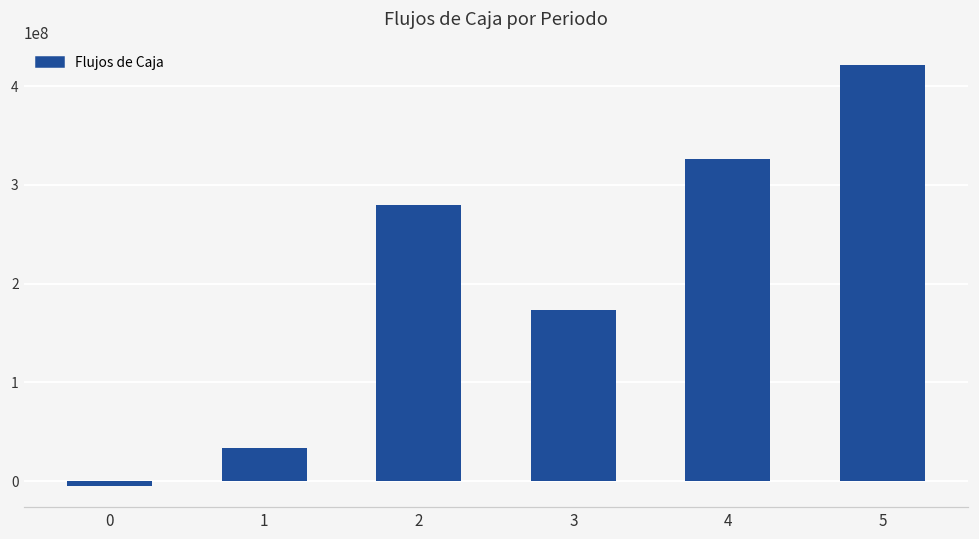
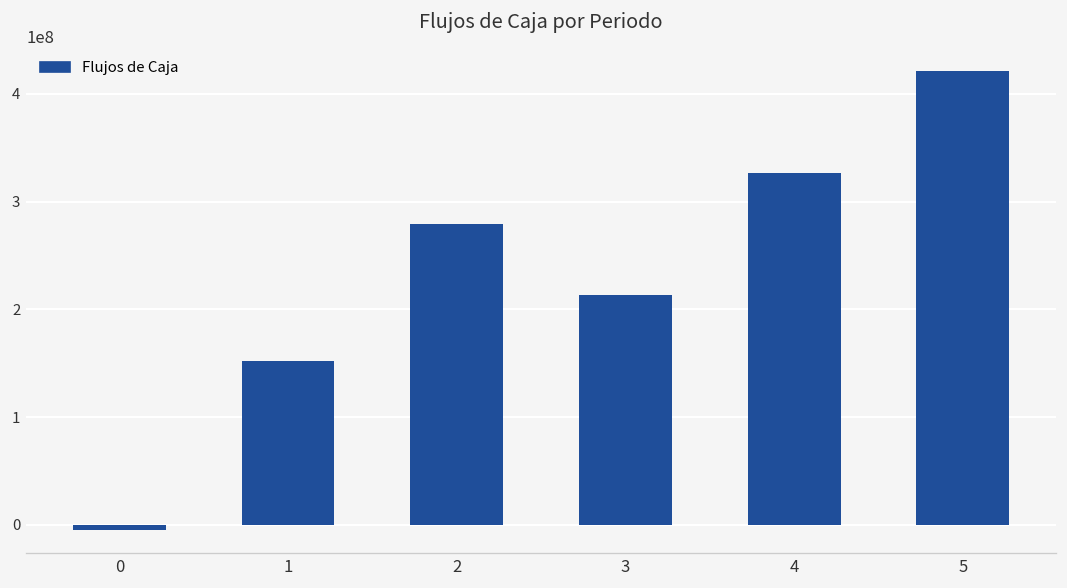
1: 30000000 -> 150000000
3: 170000000 -> 210000000
